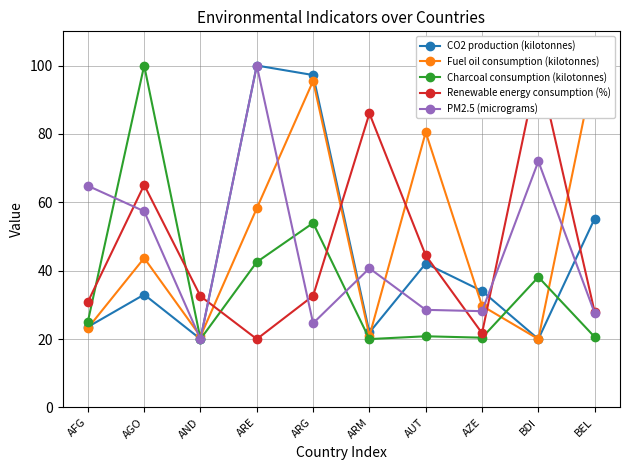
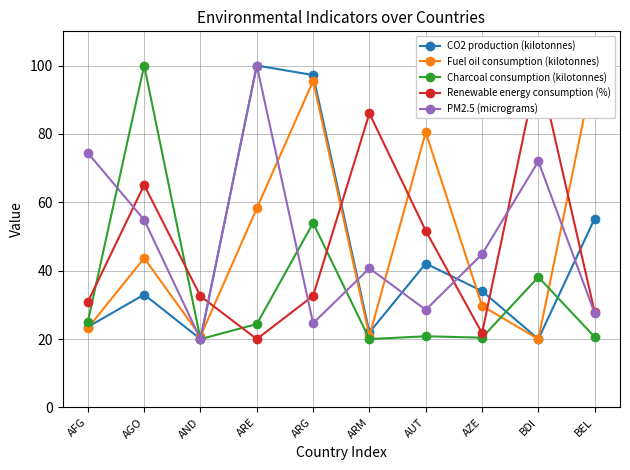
PM2.5 (micrograms), AFG: 65 -> 74
PM2.5 (micrograms), AGO: 57 -> 55
Charcoal consumption (kilotonnes), ARE: 43 -> 24
Renewable energy consumption (%), AUT: 44 -> 52
PM2.5 (micrograms), AZE: 28 -> 45
